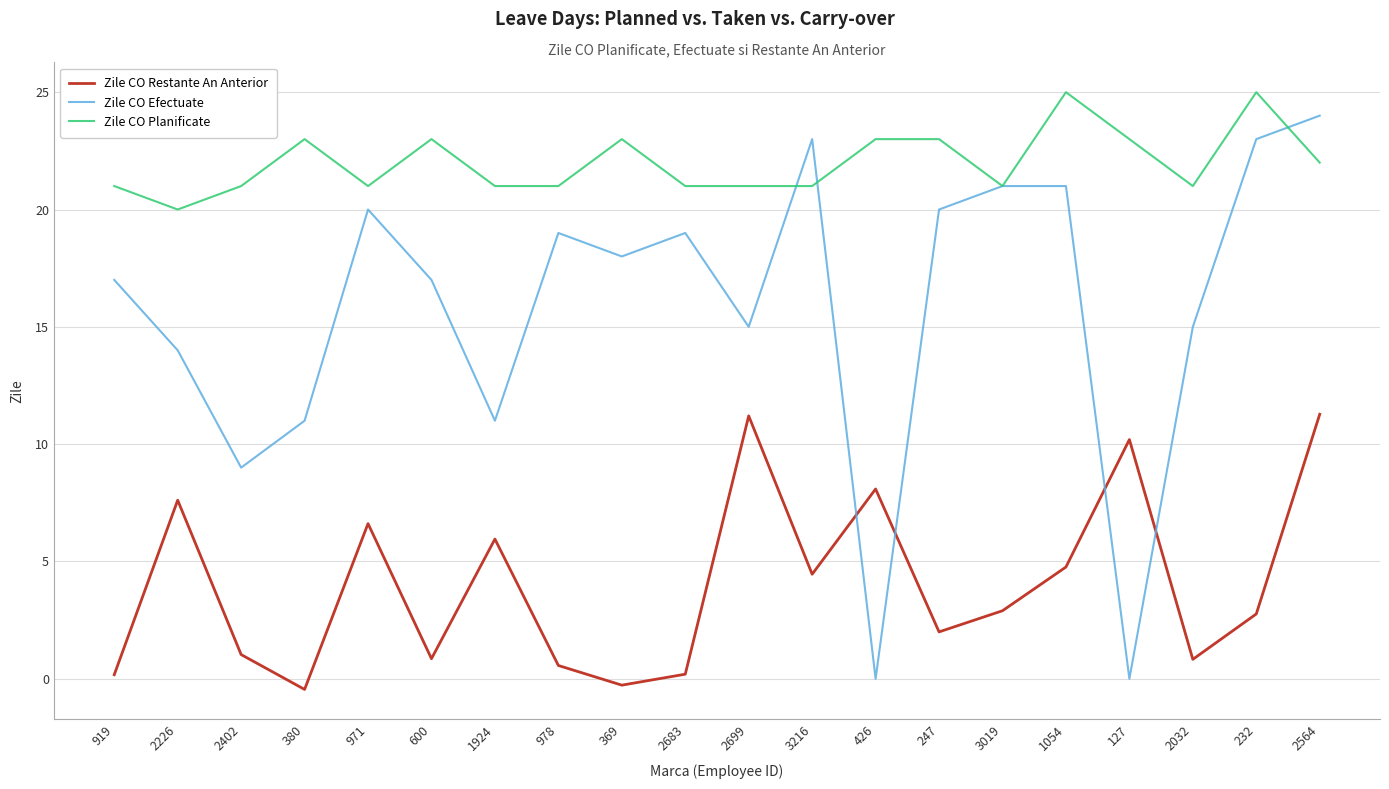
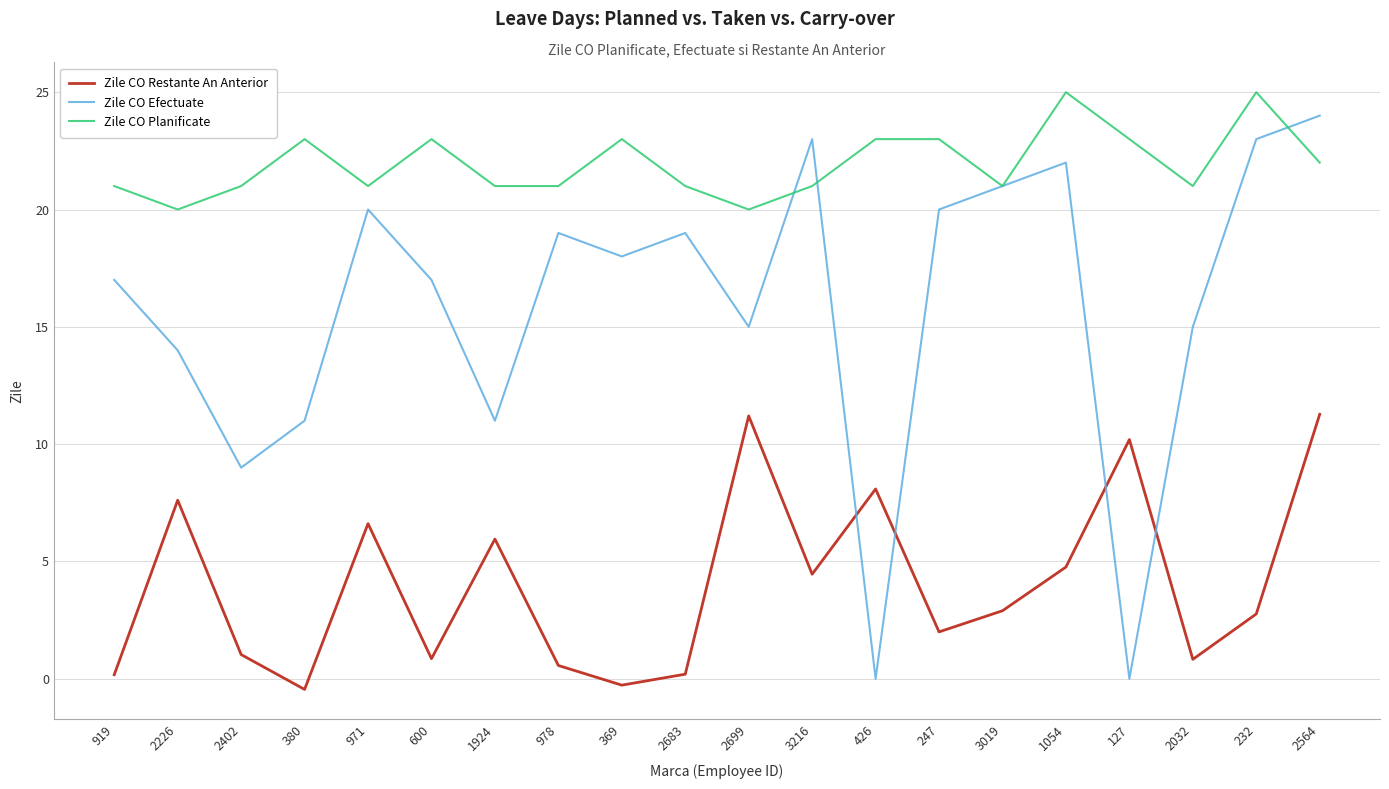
Zile CO Planificate, 2699: 21 -> 20
Zile CO Efectuate, 1054: 21 -> 22
